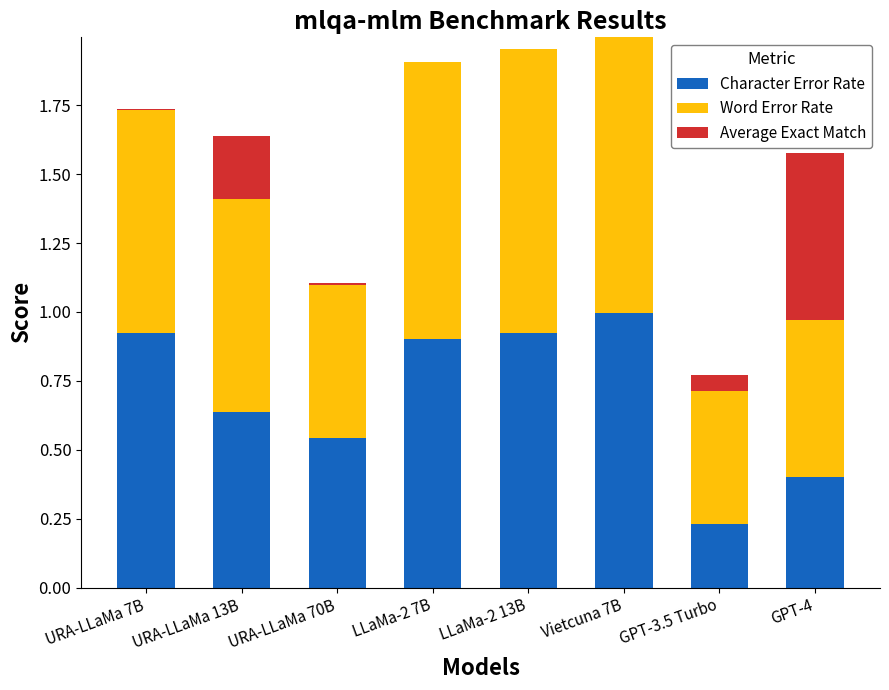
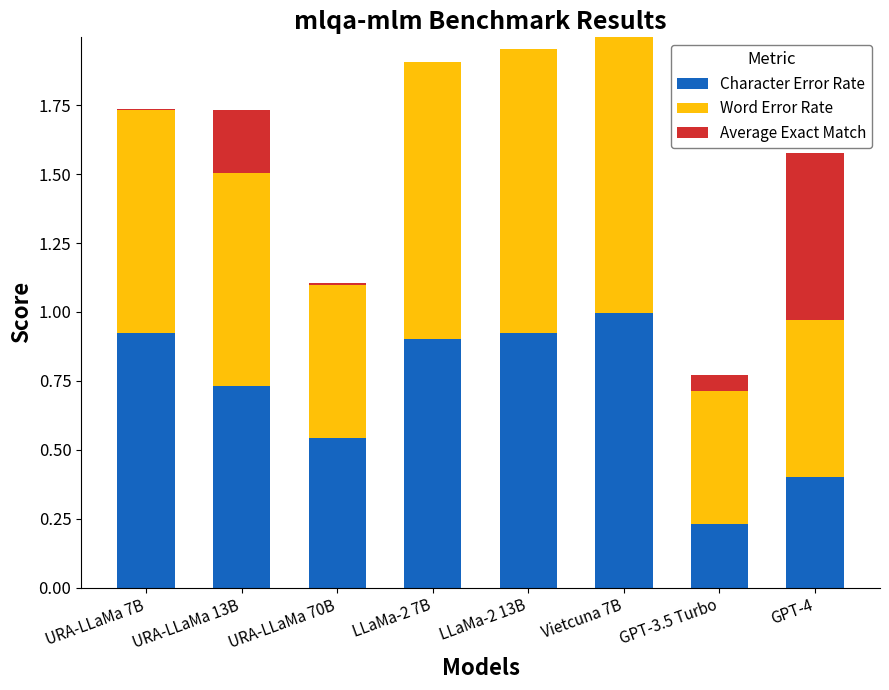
Character Error Rate, URA-LLaMa 13B: 0.64 -> 0.73
